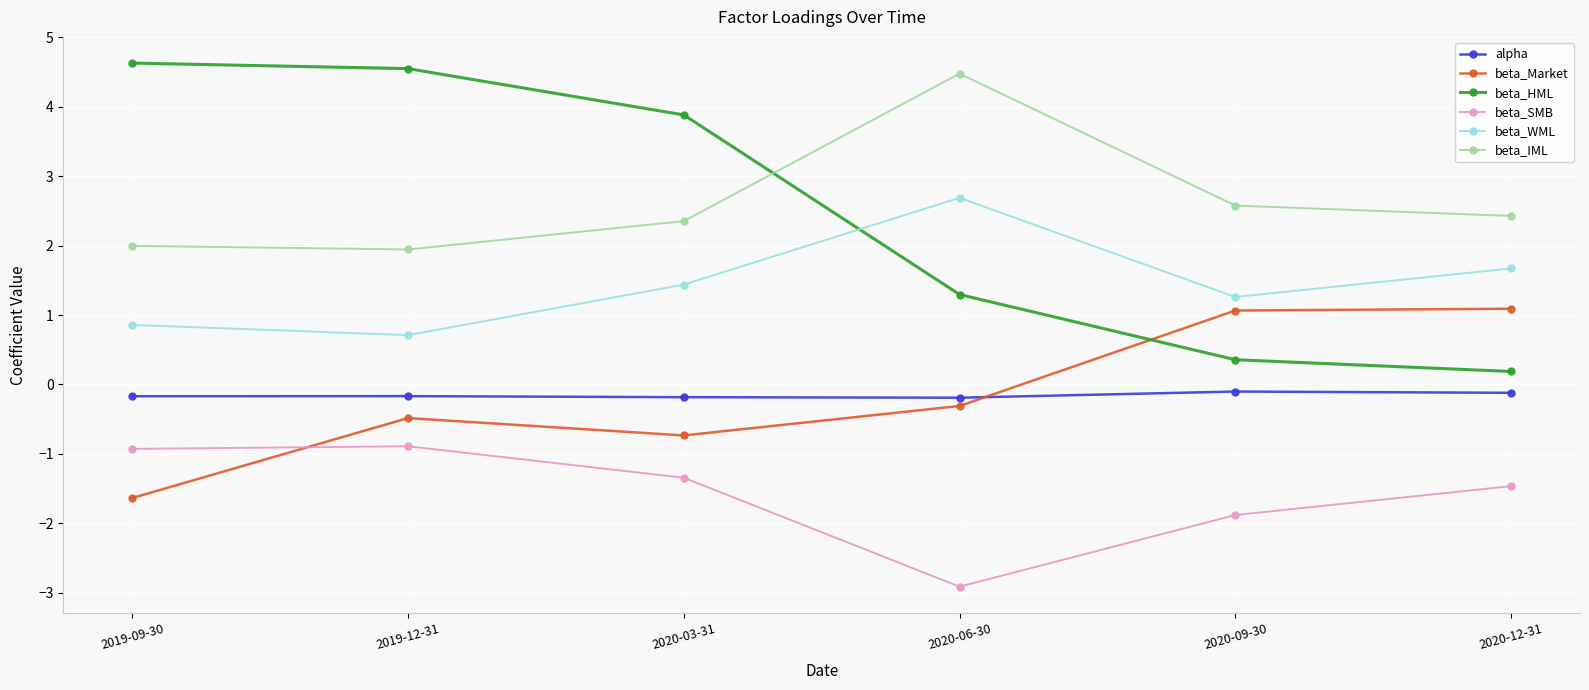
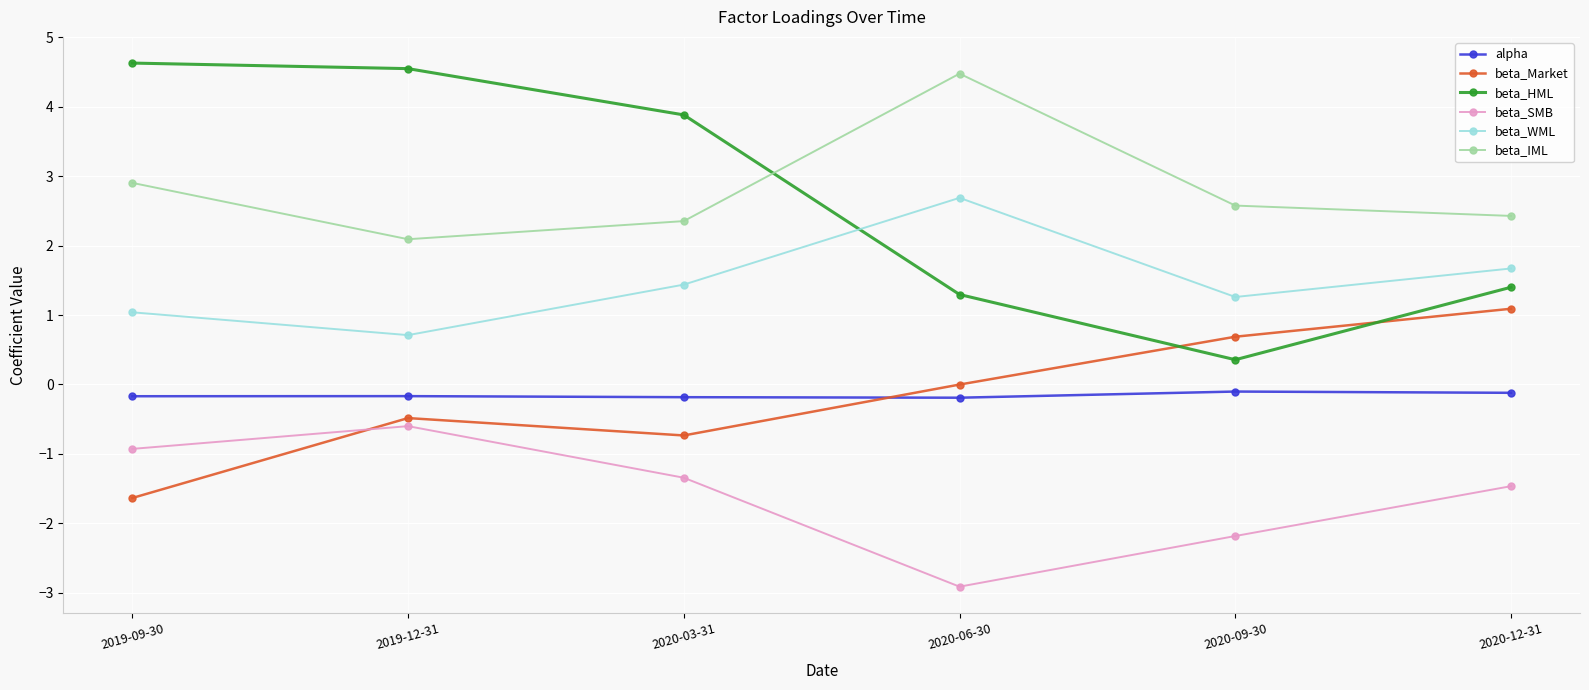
beta_WML, 2019-09-30: 0.9 -> 1.0
beta_IML, 2019-09-30: 2.0 -> 2.9
beta_SMB, 2019-12-31: -0.9 -> -0.6
beta_IML, 2019-12-31: 1.9 -> 2.1
beta_Market, 2020-06-30: -0.3 -> 0.0
beta_Market, 2020-09-30: 1.1 -> 0.7
beta_SMB, 2020-09-30: -1.9 -> -2.2
beta_HML, 2020-12-31: 0.2 -> 1.4
